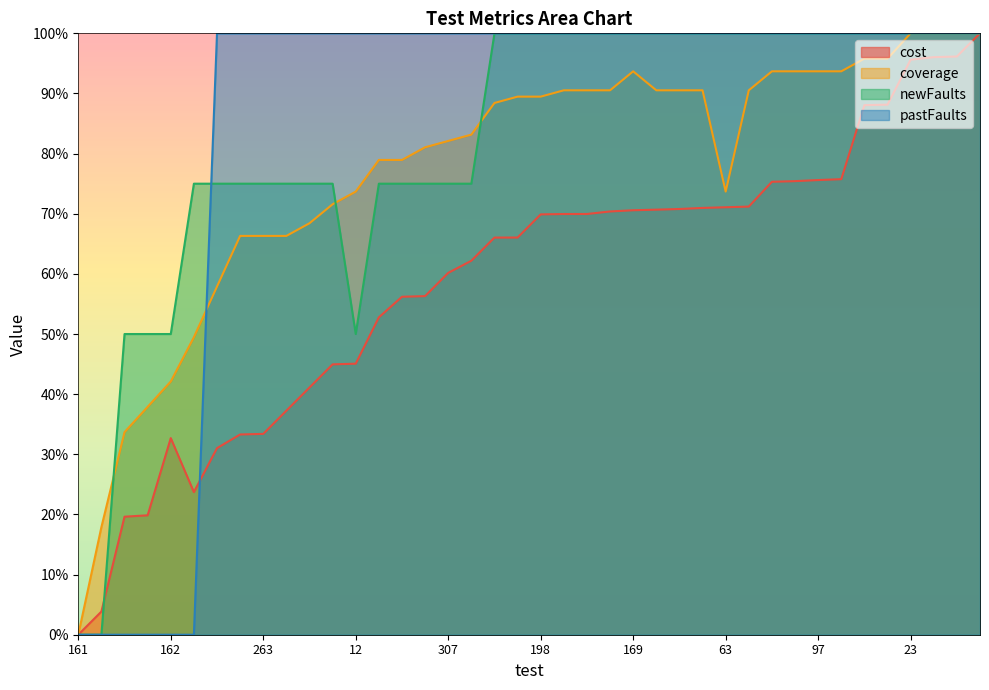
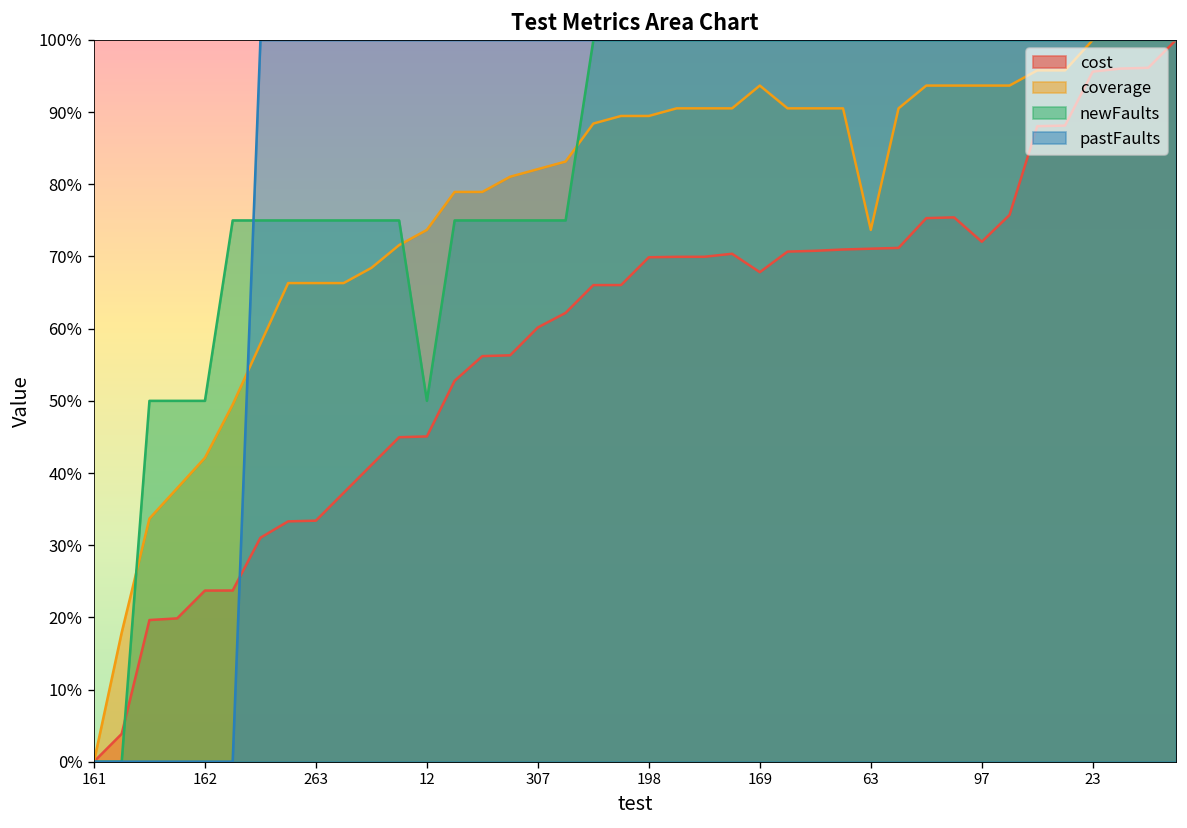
cost, 162: 33% -> 24%
cost, 169: 71% -> 68%
cost, 97: 76% -> 72%
